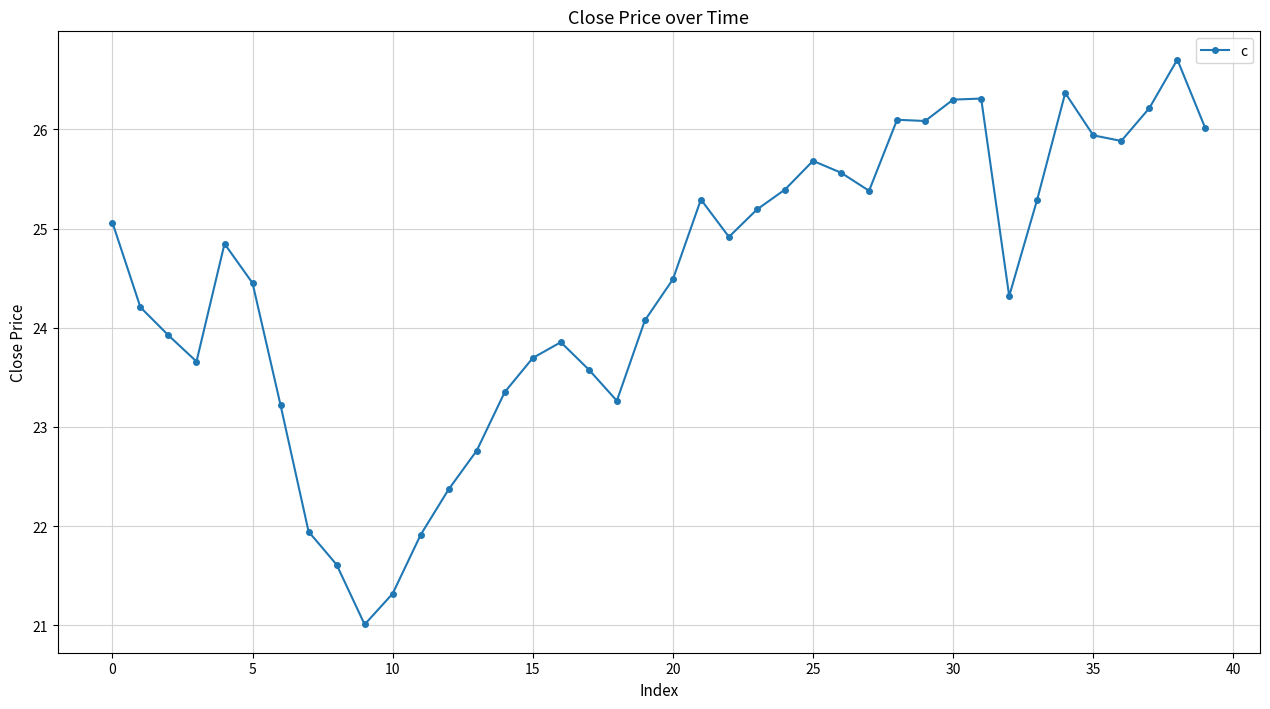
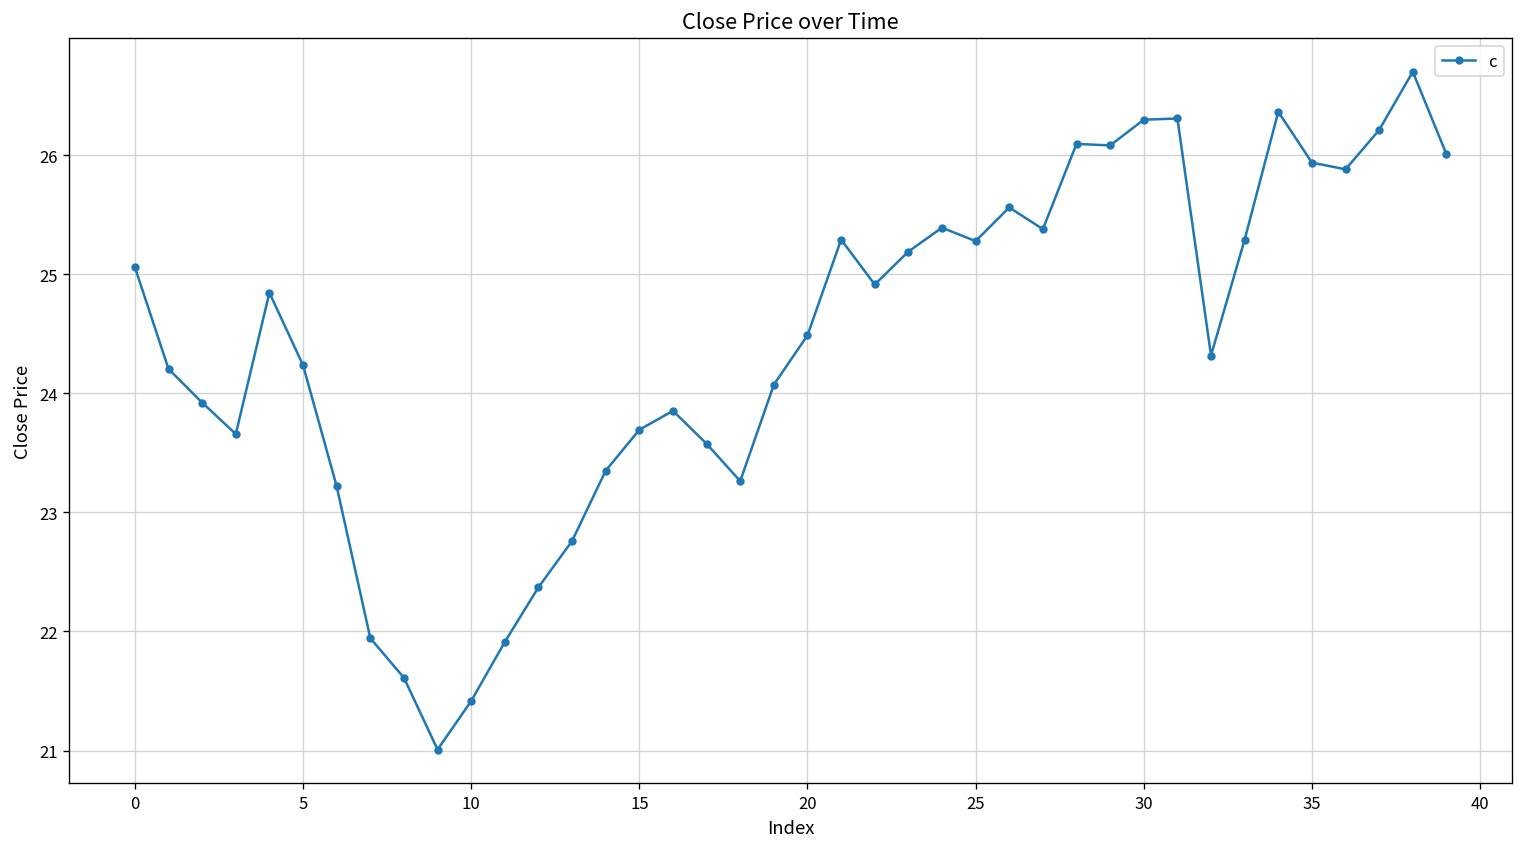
5: 24.5 -> 24.2
10: 21.3 -> 21.4
25: 25.7 -> 25.3
